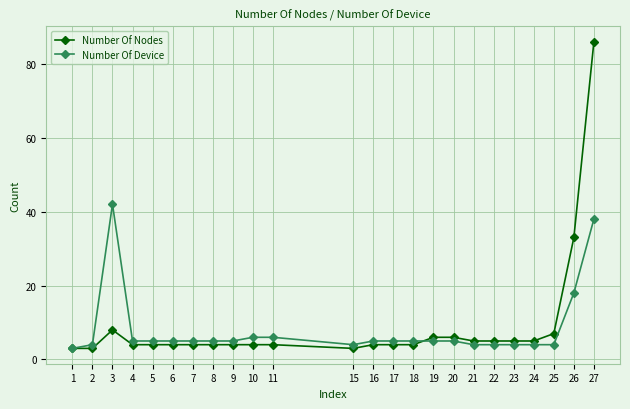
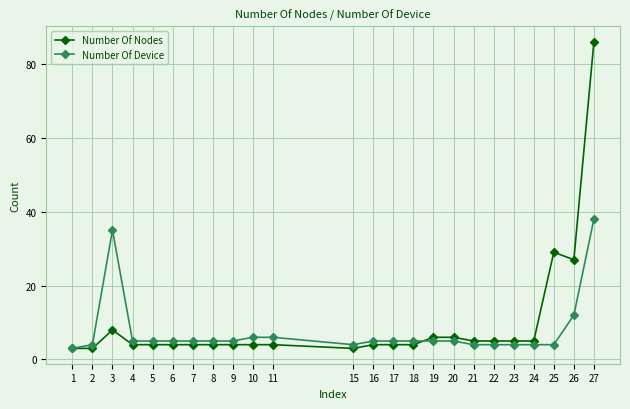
Number Of Device, 3: 42 -> 35
Number Of Nodes, 25: 7 -> 29
Number Of Nodes, 26: 33 -> 27
Number Of Device, 26: 18 -> 12
